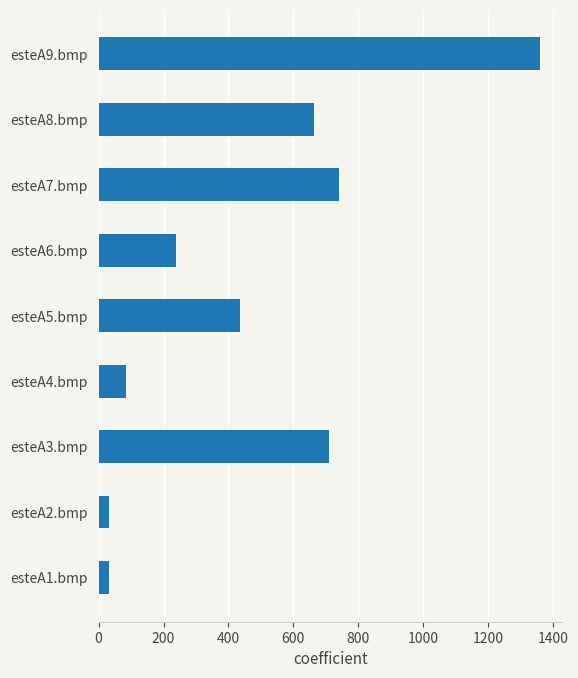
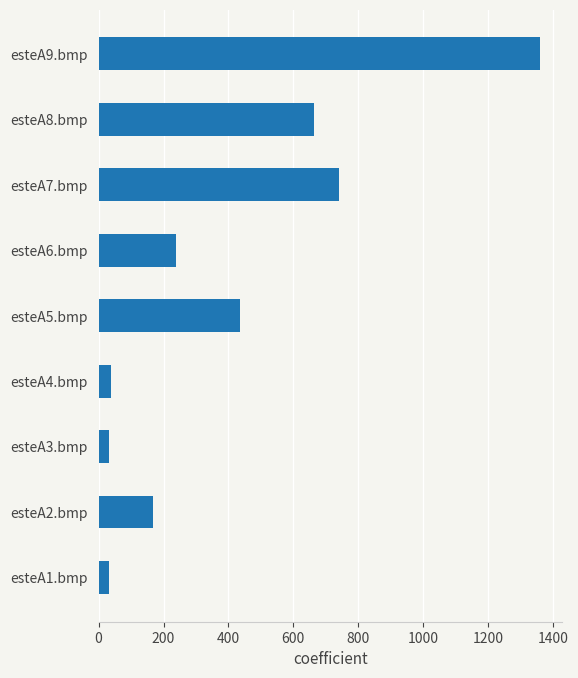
esteA4.bmp: 90 -> 40
esteA3.bmp: 710 -> 30
esteA2.bmp: 30 -> 170
